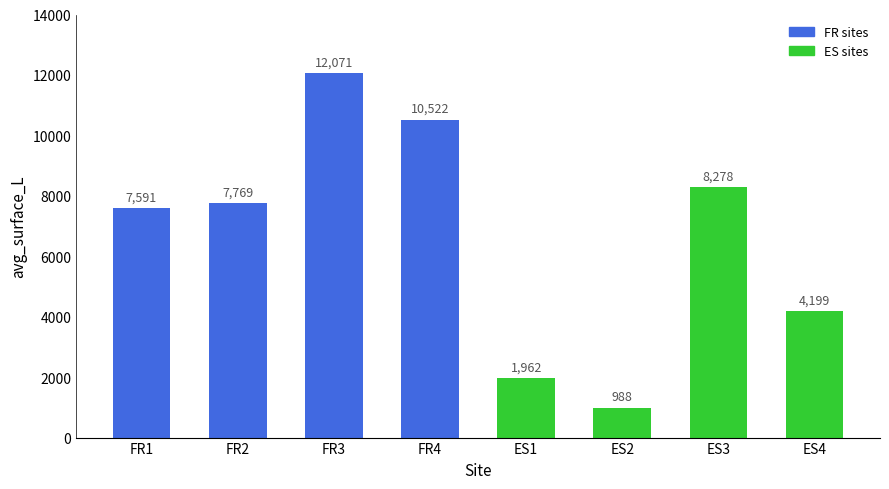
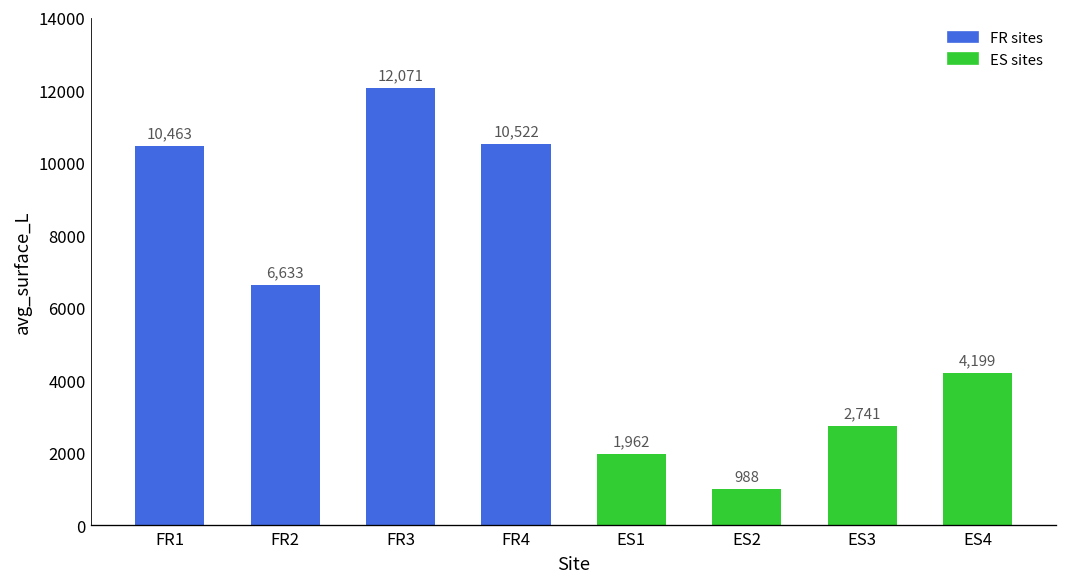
FR1: 7,591 -> 10,463
FR2: 7,769 -> 6,633
ES3: 8,278 -> 2,741
